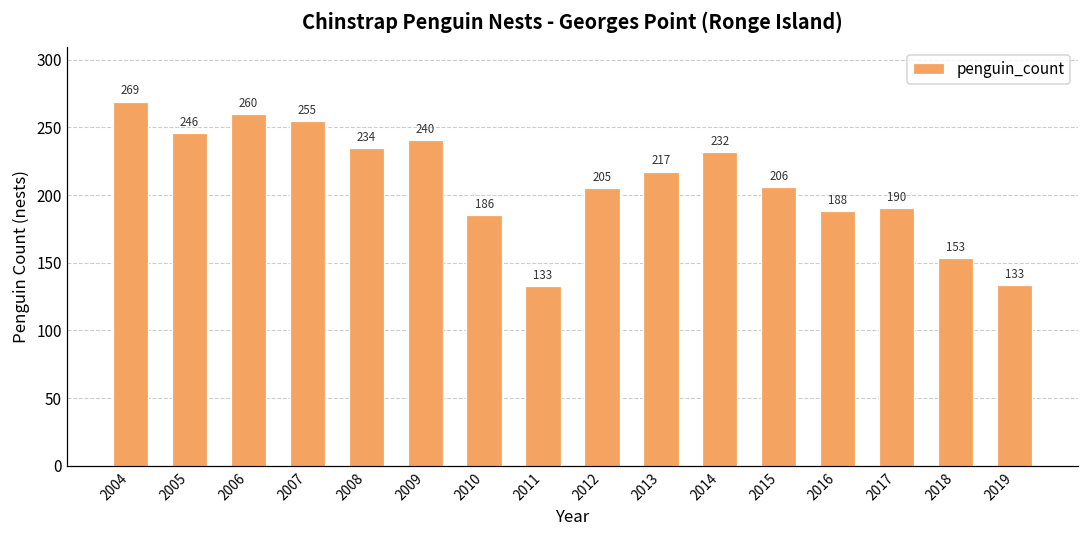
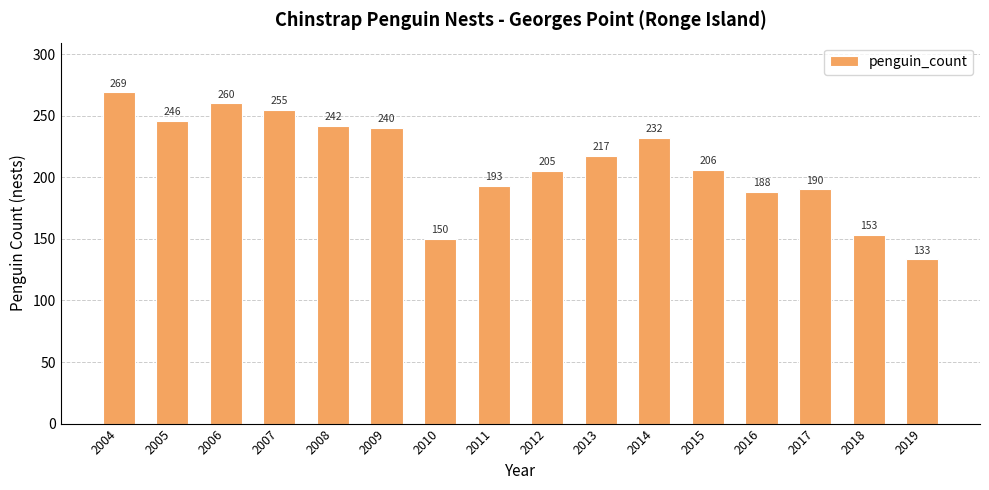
2008: 234 -> 242
2010: 186 -> 150
2011: 133 -> 193
